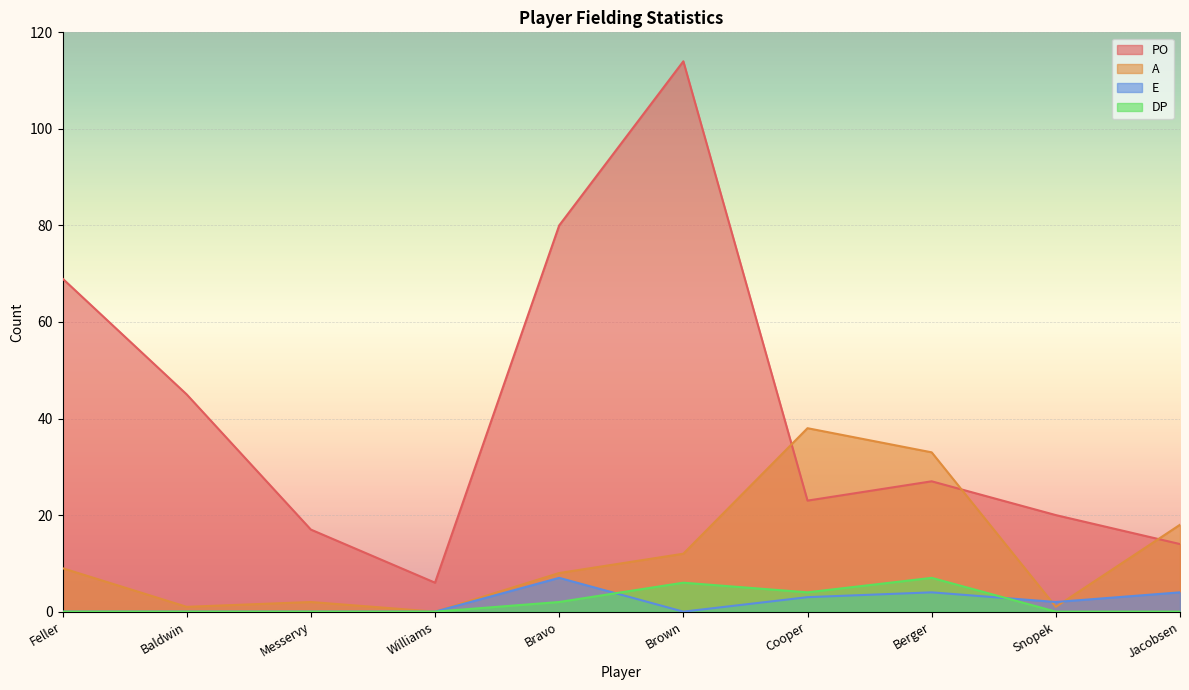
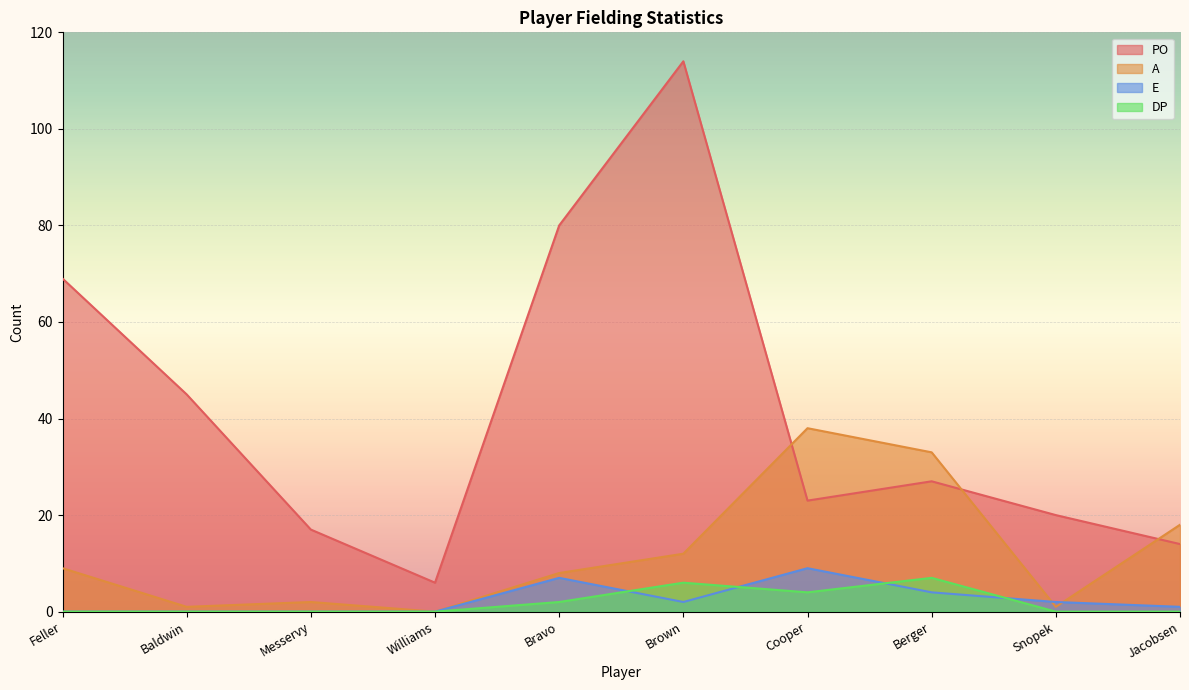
E, Brown: 0 -> 2
E, Cooper: 3 -> 9
E, Jacobsen: 4 -> 1
